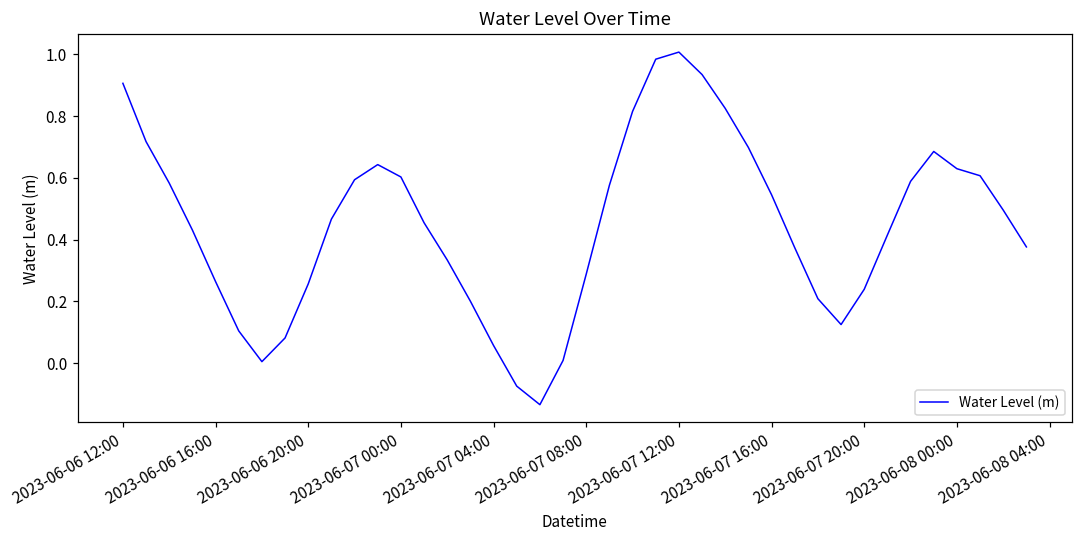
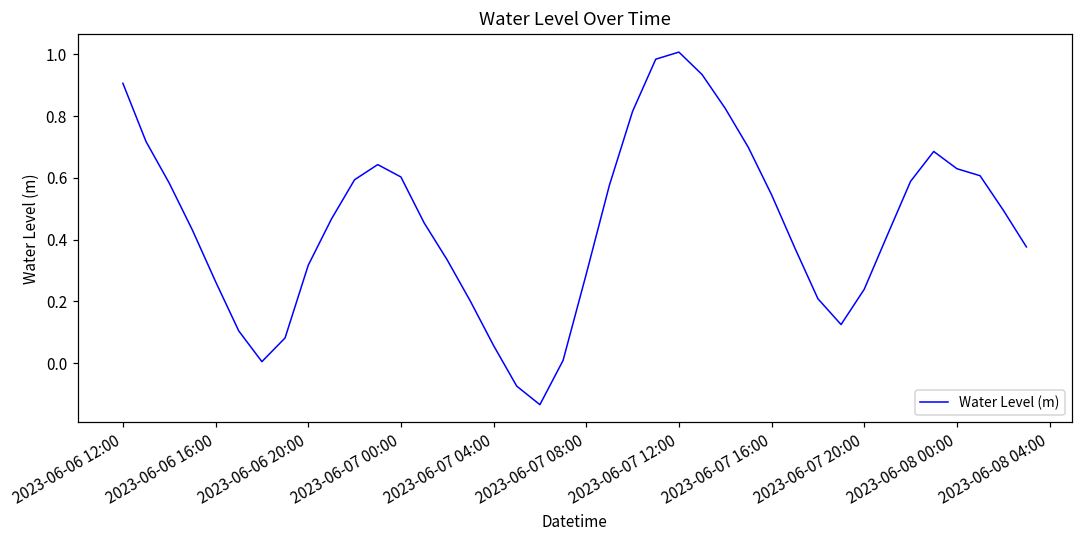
2023-06-06 20:00: 0.26 -> 0.32
